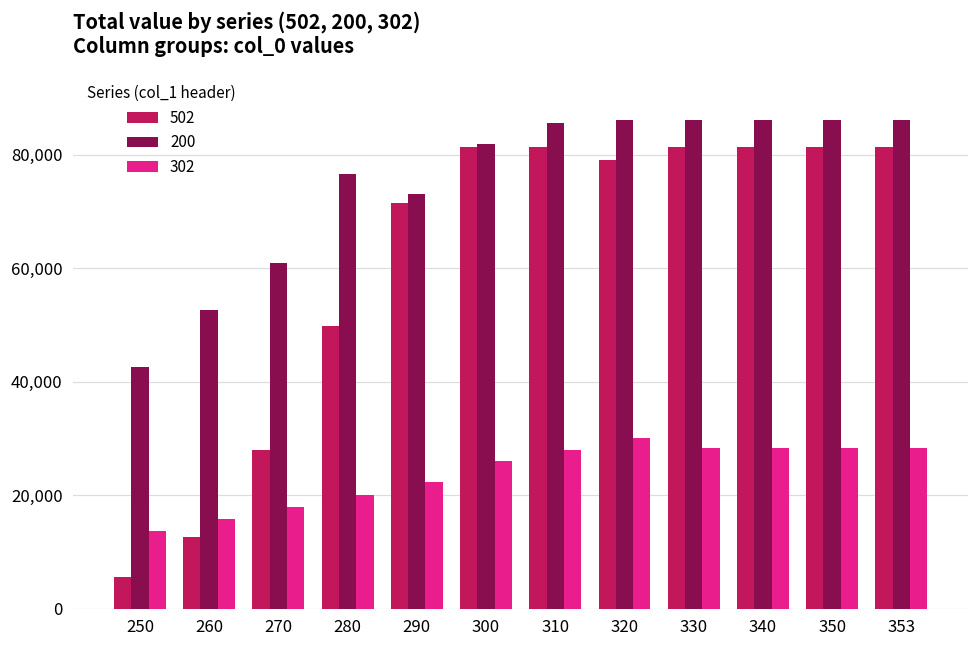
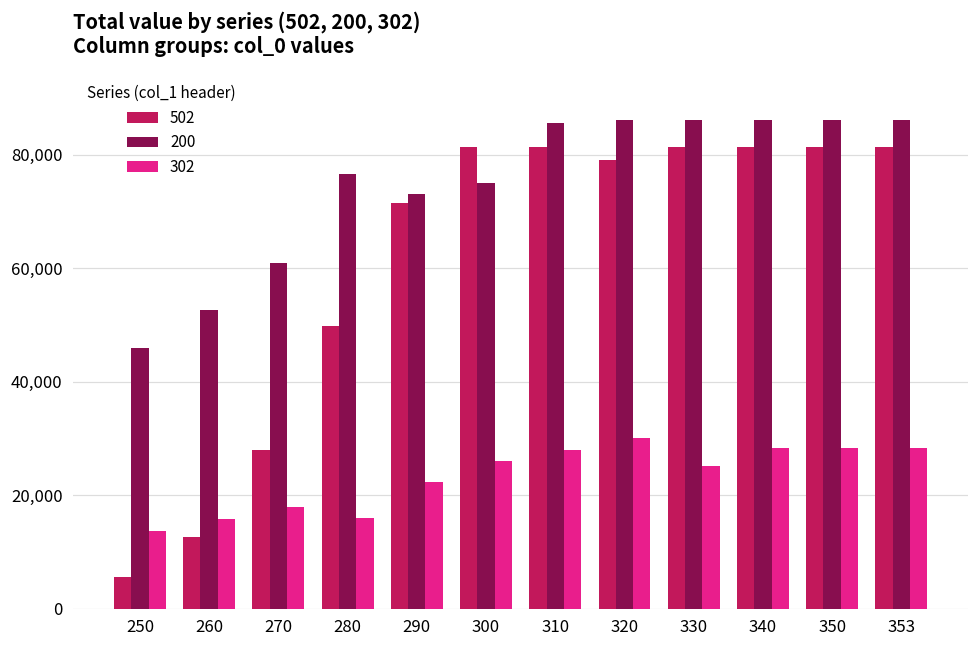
200, 250: 43,000 -> 46,000
302, 280: 20,000 -> 16,000
200, 300: 82,000 -> 75,000
302, 330: 28,000 -> 25,000
